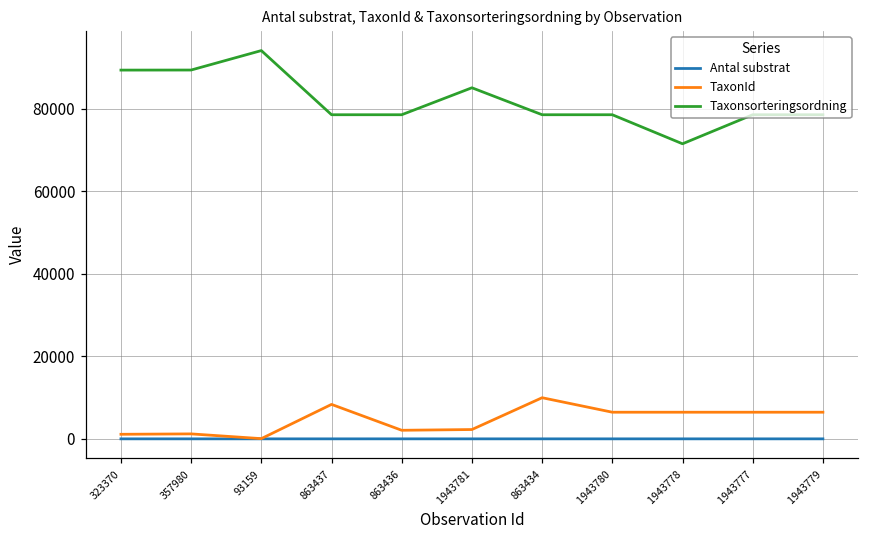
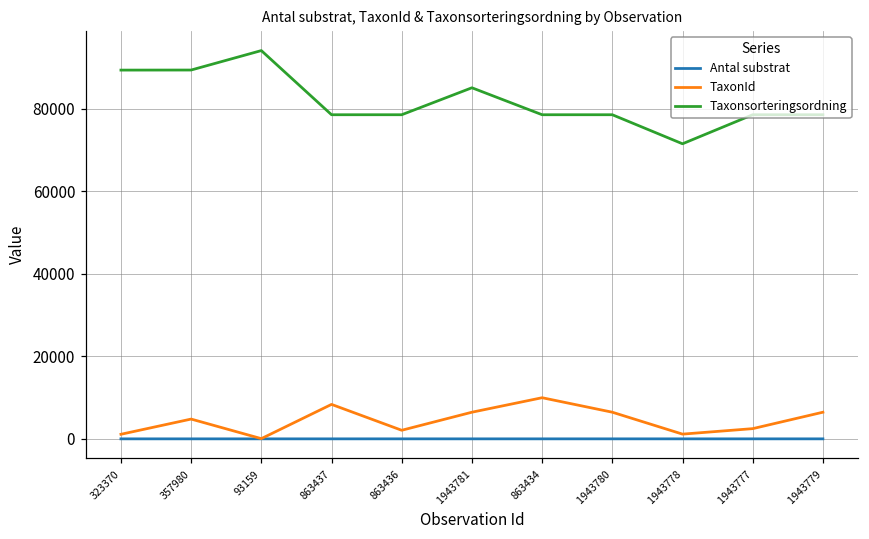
TaxonId, 357980: 1000 -> 5000
TaxonId, 1943781: 2000 -> 6000
TaxonId, 1943778: 6000 -> 1000
TaxonId, 1943777: 6000 -> 2000
